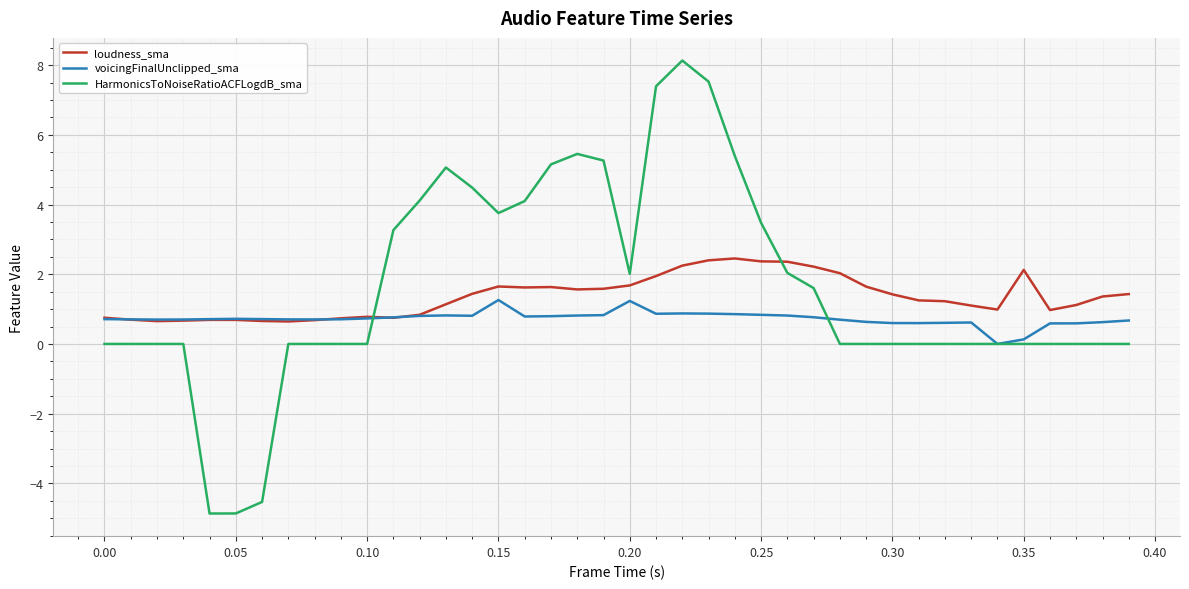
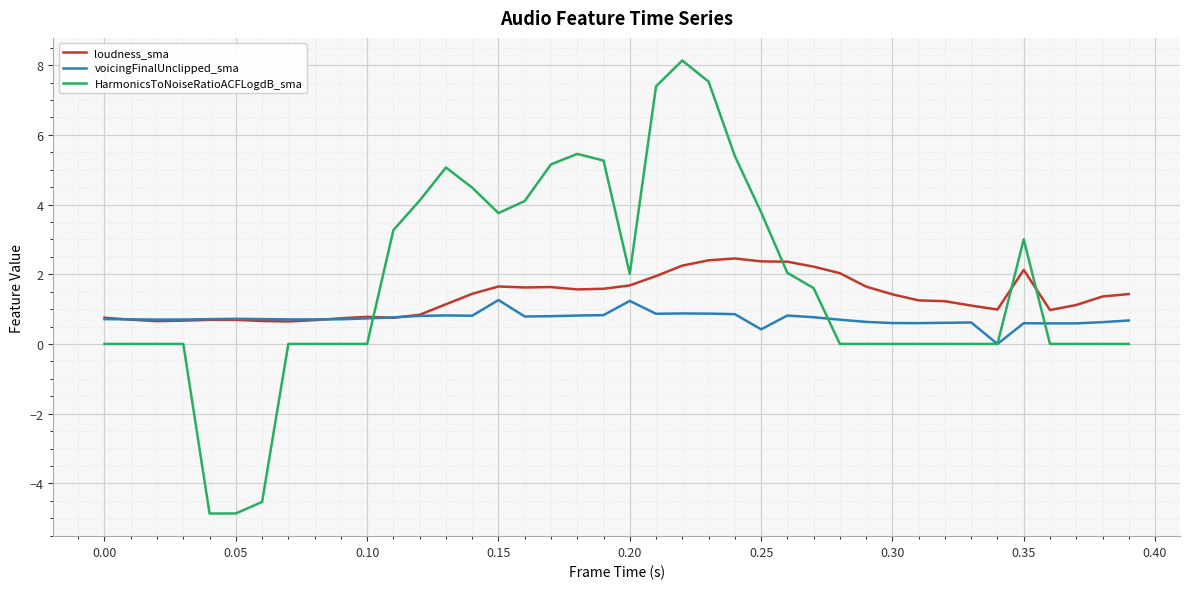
voicingFinalUnclipped_sma, 0.25: 0.8 -> 0.4
HarmonicsToNoiseRatioACFLogdB_sma, 0.25: 3.5 -> 3.8
voicingFinalUnclipped_sma, 0.35: 0.1 -> 0.6
HarmonicsToNoiseRatioACFLogdB_sma, 0.35: 0 -> 3
